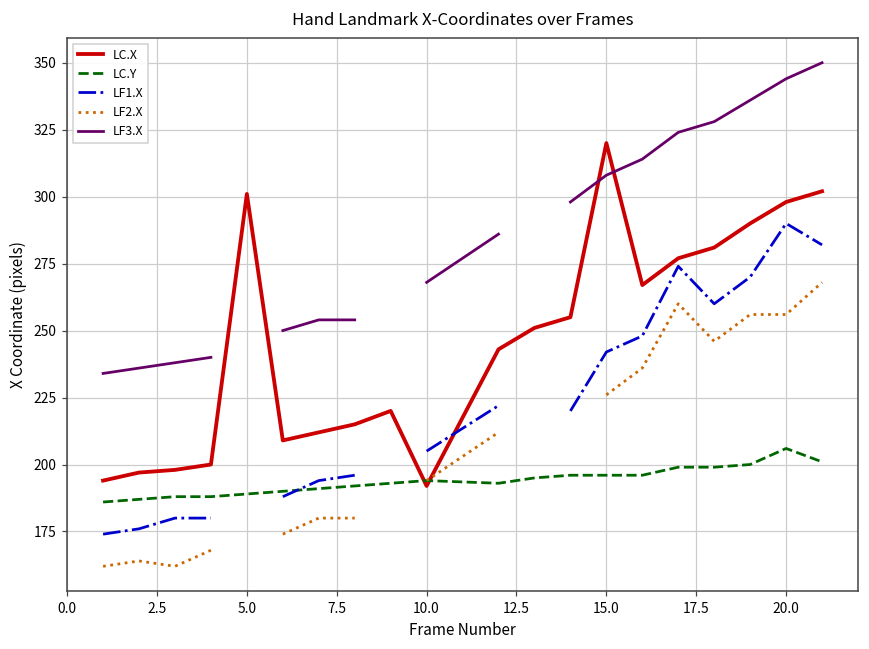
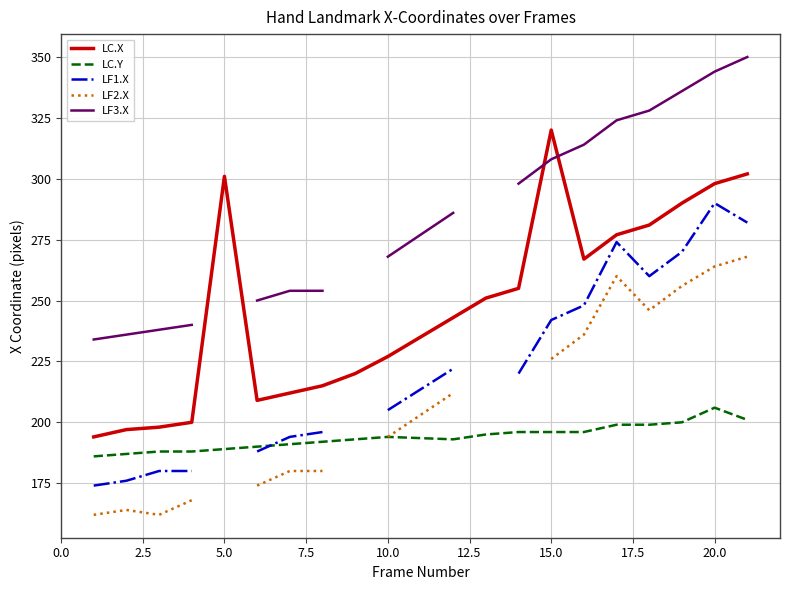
LC.X, 10.0: 192 -> 227
LF2.X, 20.0: 256 -> 264
